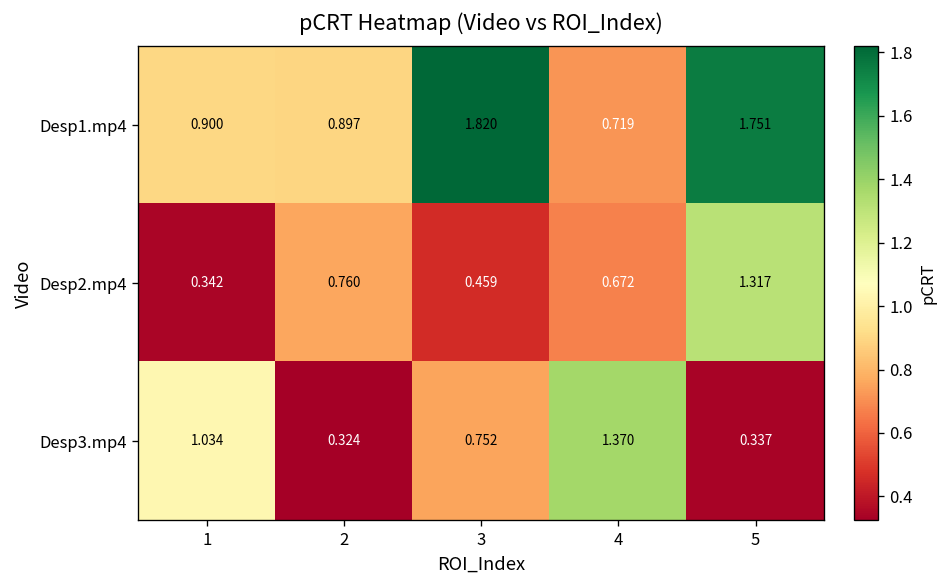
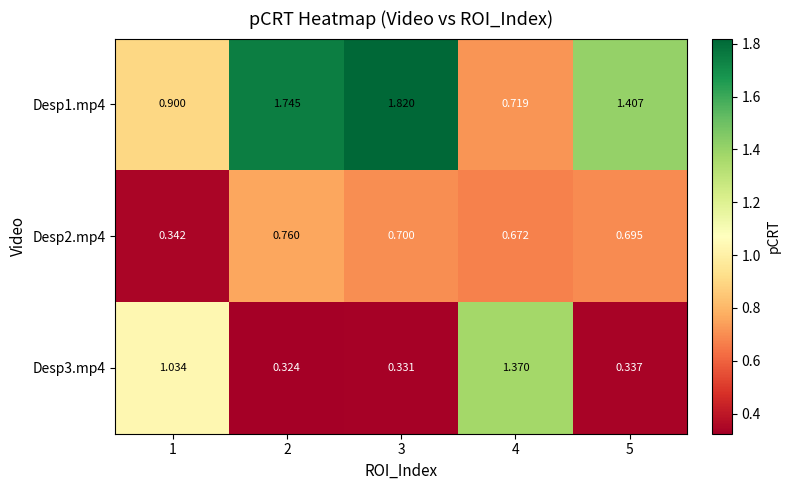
Desp1.mp4, 2: 0.897 -> 1.745
Desp1.mp4, 5: 1.751 -> 1.407
Desp2.mp4, 3: 0.459 -> 0.700
Desp2.mp4, 5: 1.317 -> 0.695
Desp3.mp4, 3: 0.752 -> 0.331
